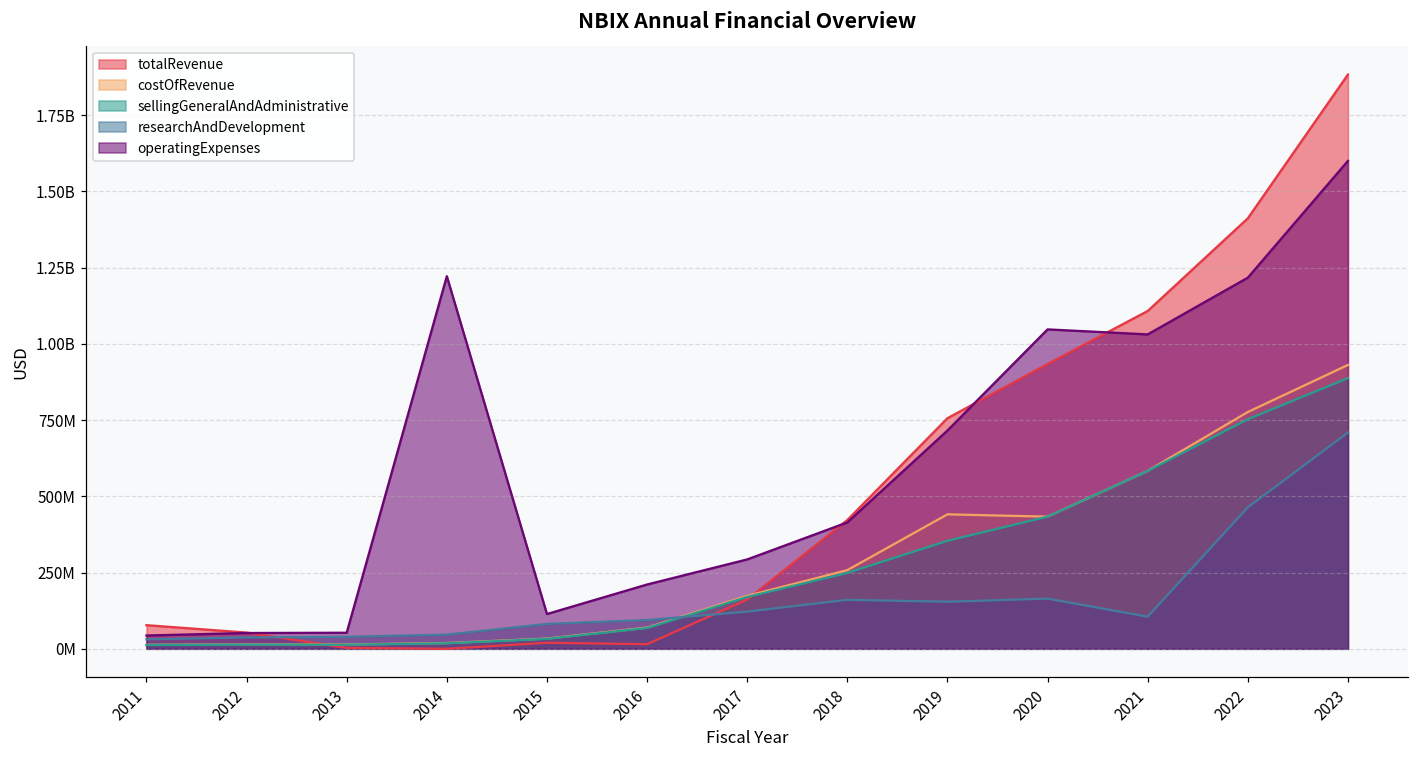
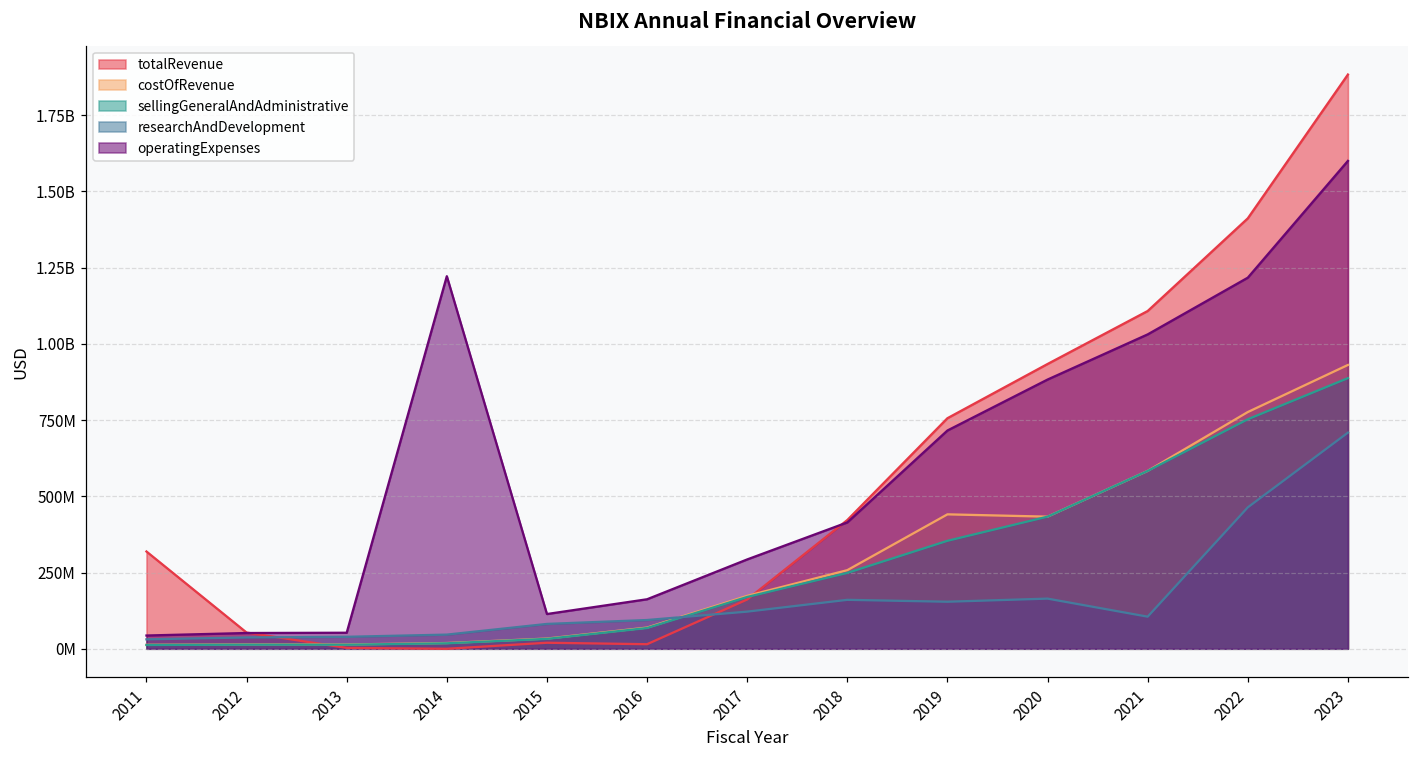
totalRevenue, 2011: 80000000 -> 320000000
operatingExpenses, 2016: 210000000 -> 160000000
operatingExpenses, 2020: 1050000000 -> 880000000
